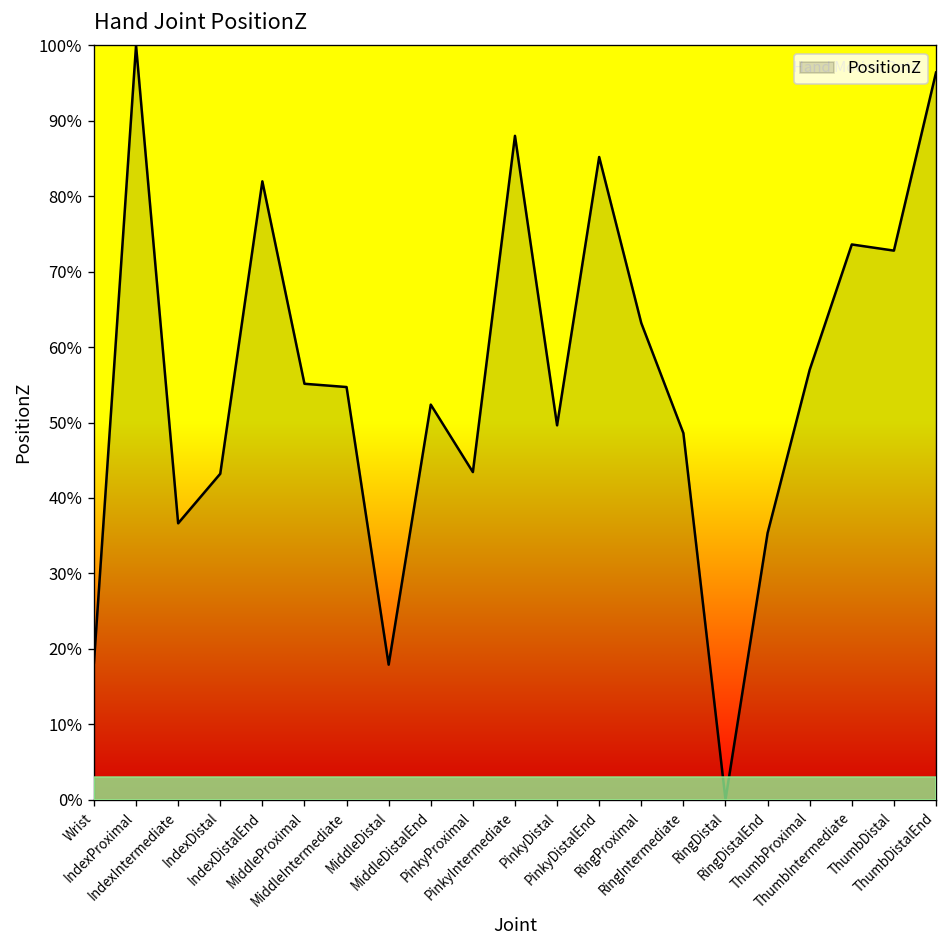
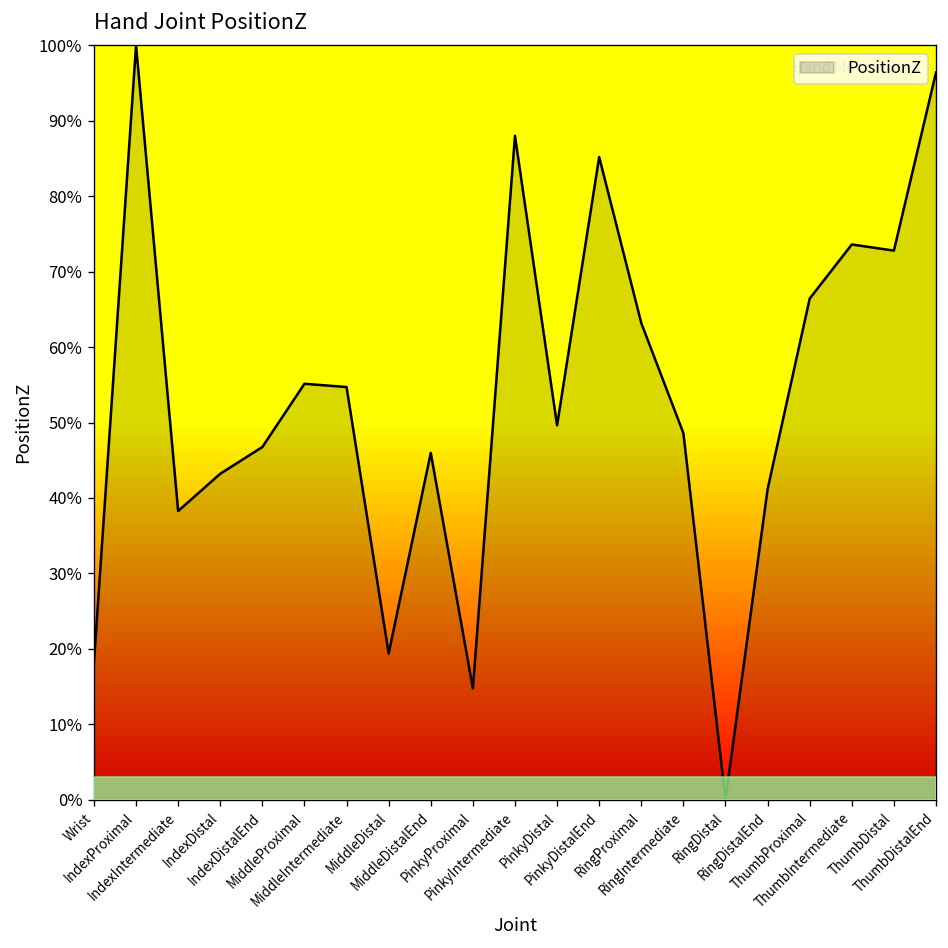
IndexIntermediate: 37% -> 38%
IndexDistalEnd: 82% -> 47%
MiddleDistal: 18% -> 19%
MiddleDistalEnd: 52% -> 46%
PinkyProximal: 43% -> 15%
RingDistalEnd: 35% -> 41%
ThumbProximal: 57% -> 66%
